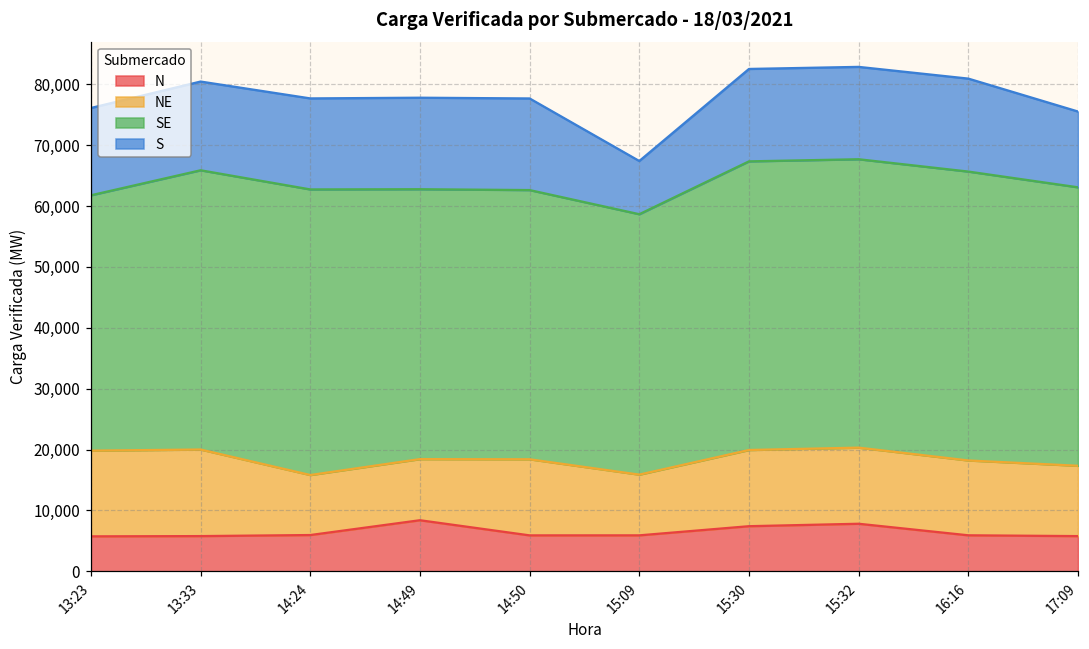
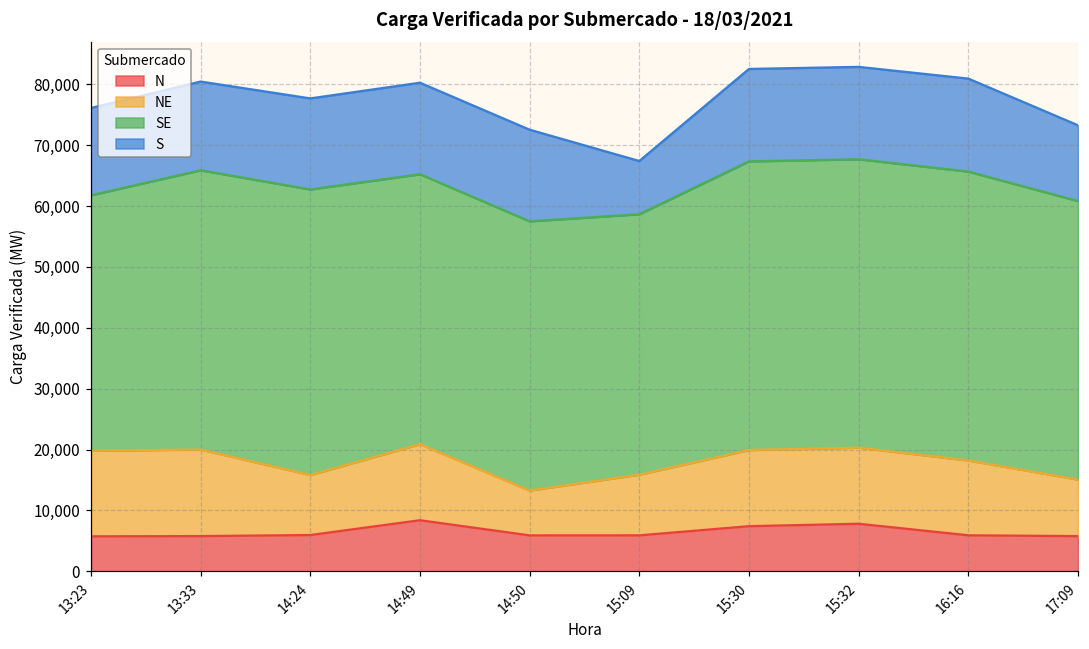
NE, 14:49: 10,000 -> 13,000
NE, 14:50: 12,000 -> 7,000
NE, 17:09: 12,000 -> 9,000
